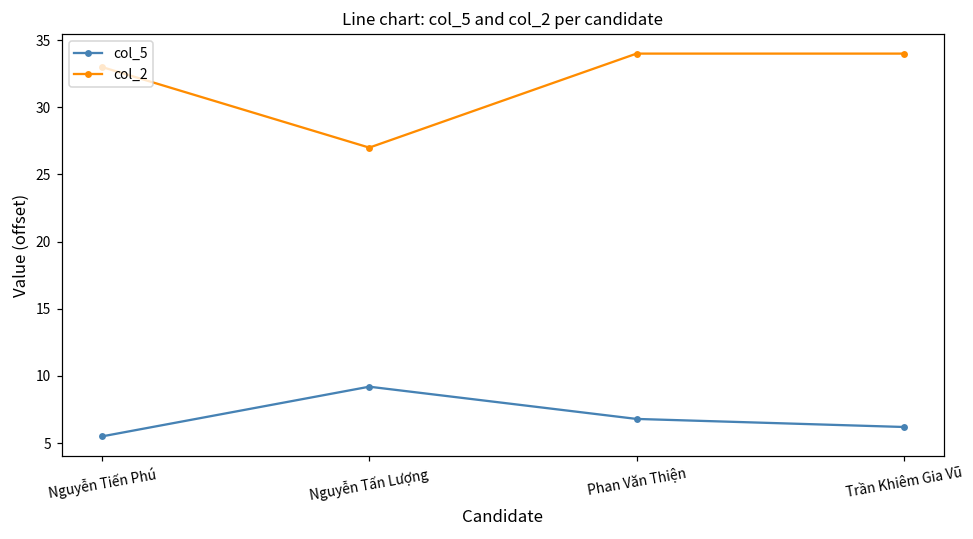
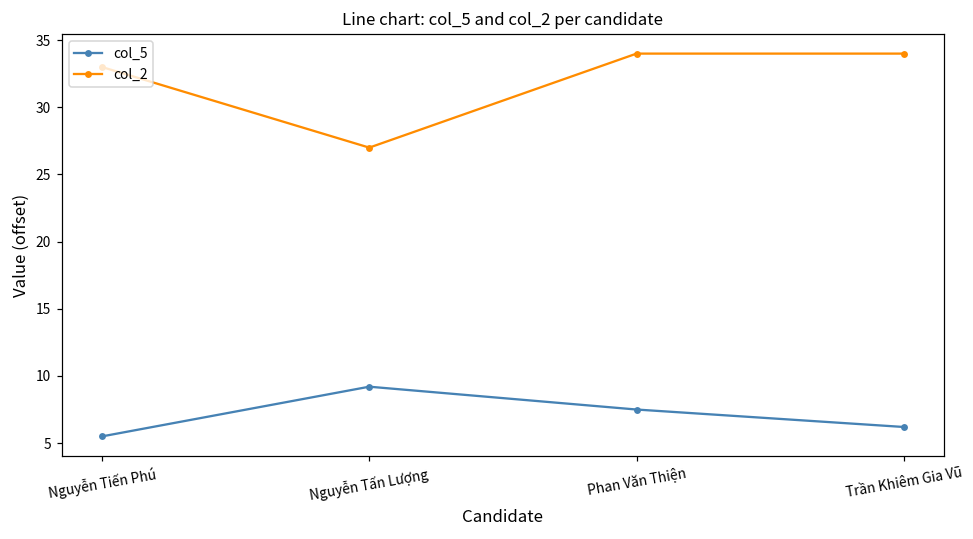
col_5, Phan Văn Thiện: 6.8 -> 7.5
